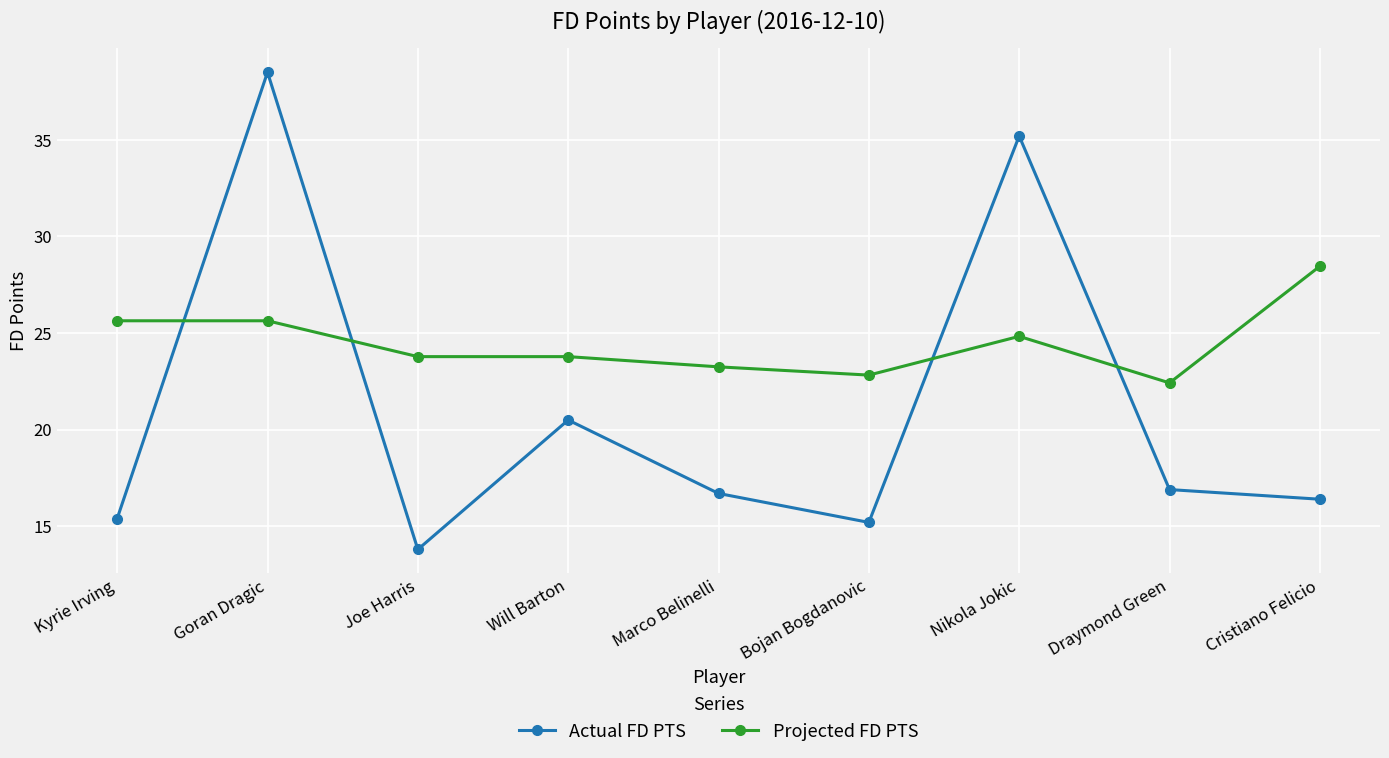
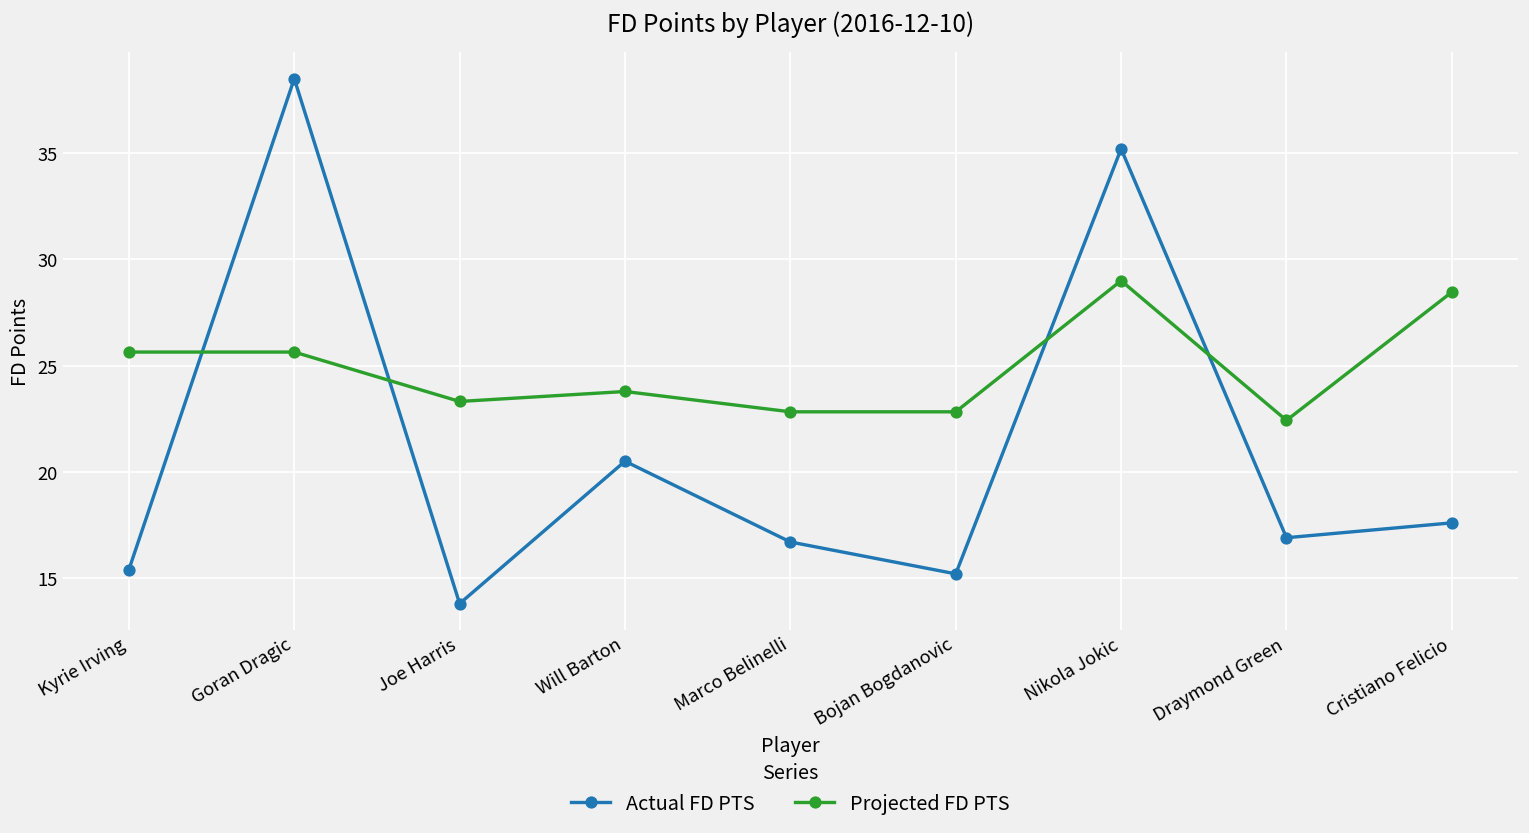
Projected FD PTS, Joe Harris: 23.8 -> 23.3
Projected FD PTS, Marco Belinelli: 23.3 -> 22.8
Projected FD PTS, Nikola Jokic: 24.8 -> 29.0
Actual FD PTS, Cristiano Felicio: 16.4 -> 17.6
